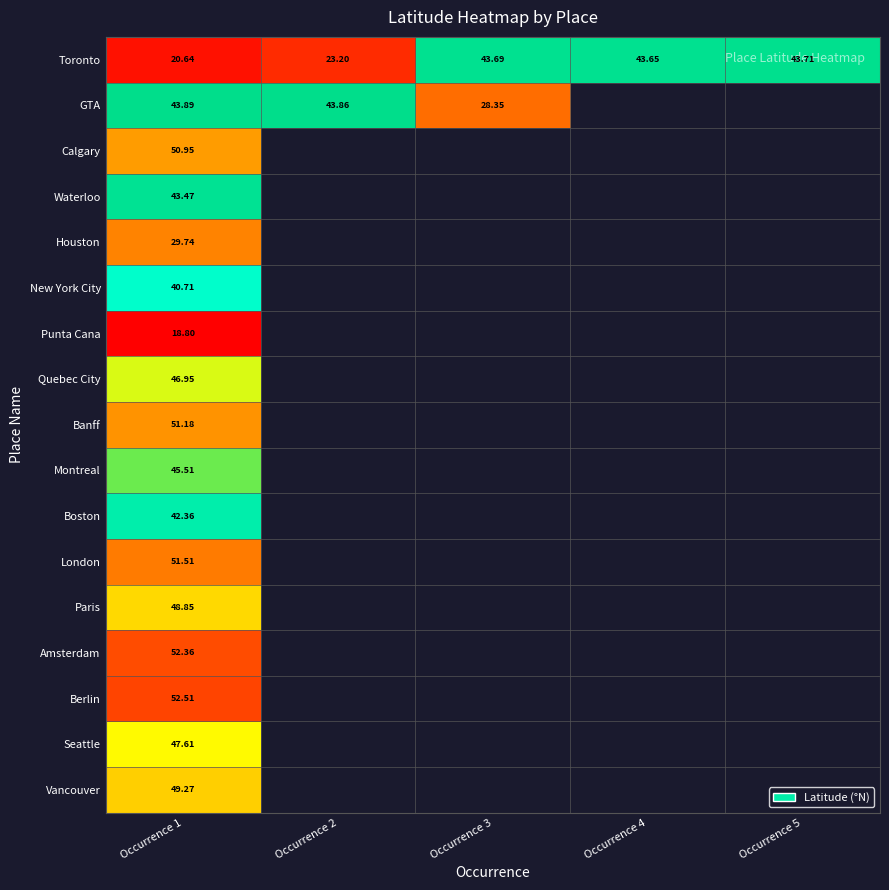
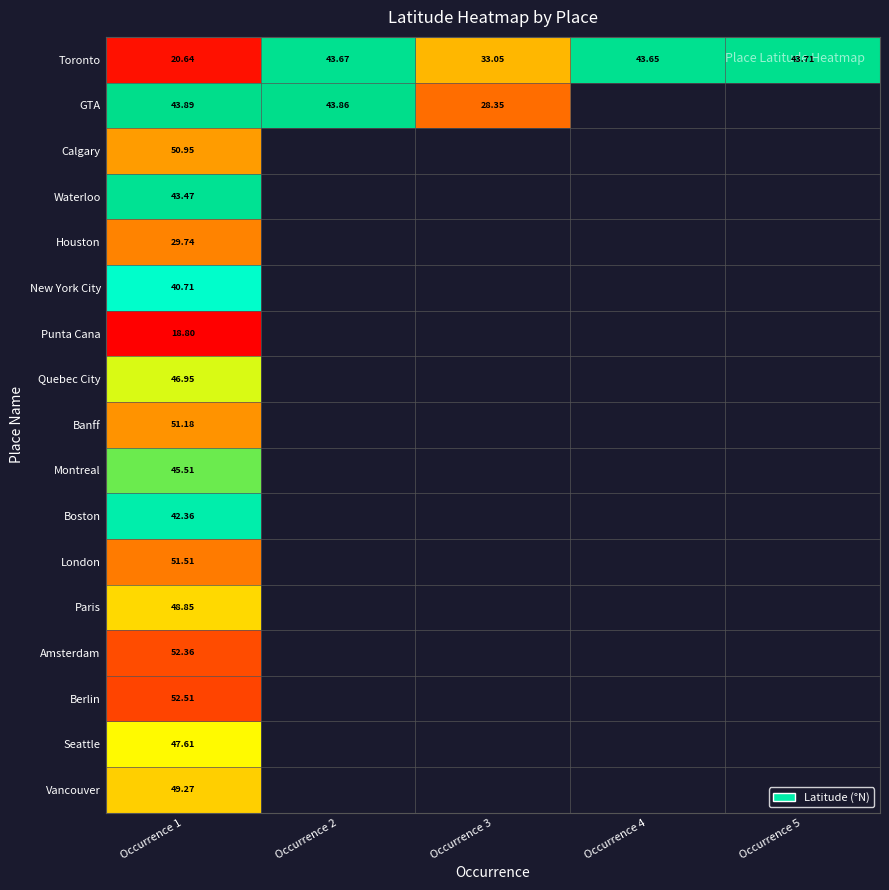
Toronto, Occurrence 2: 23.20 -> 43.67
Toronto, Occurrence 3: 43.69 -> 33.05
